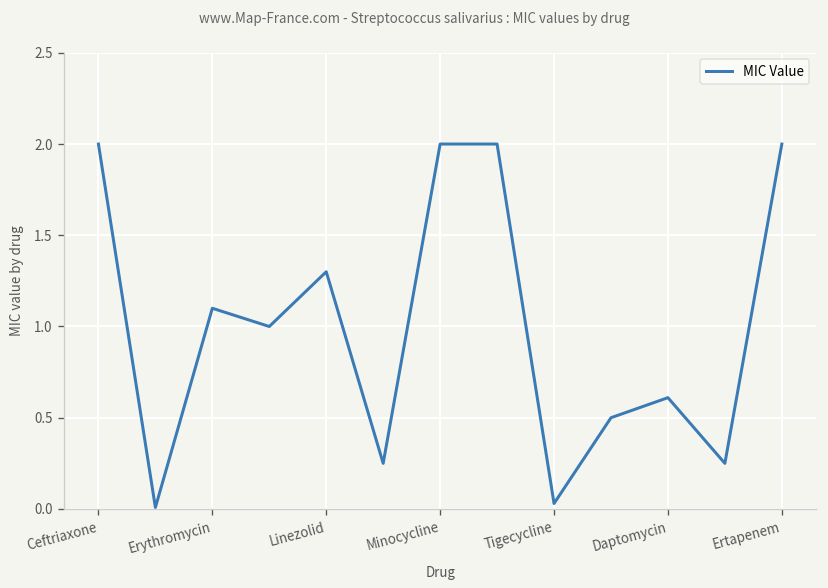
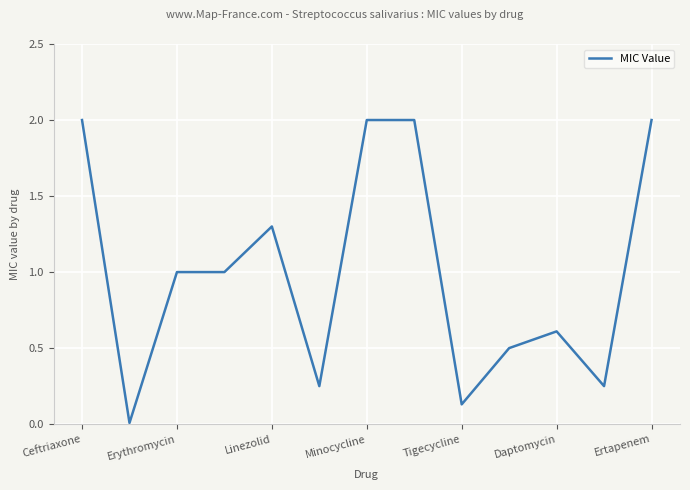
Erythromycin: 1.1 -> 1.0
Tigecycline: 0.03 -> 0.13
